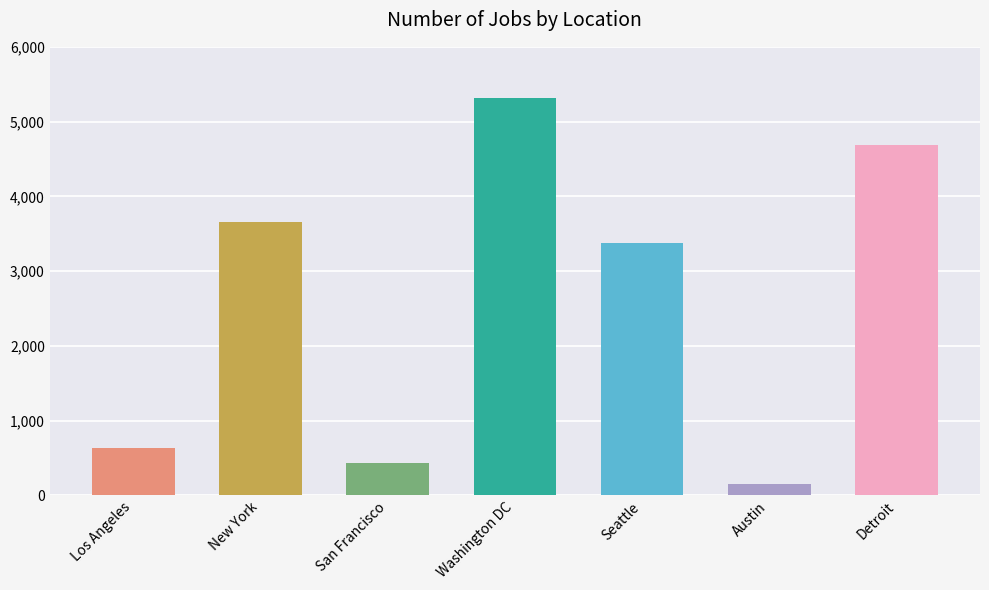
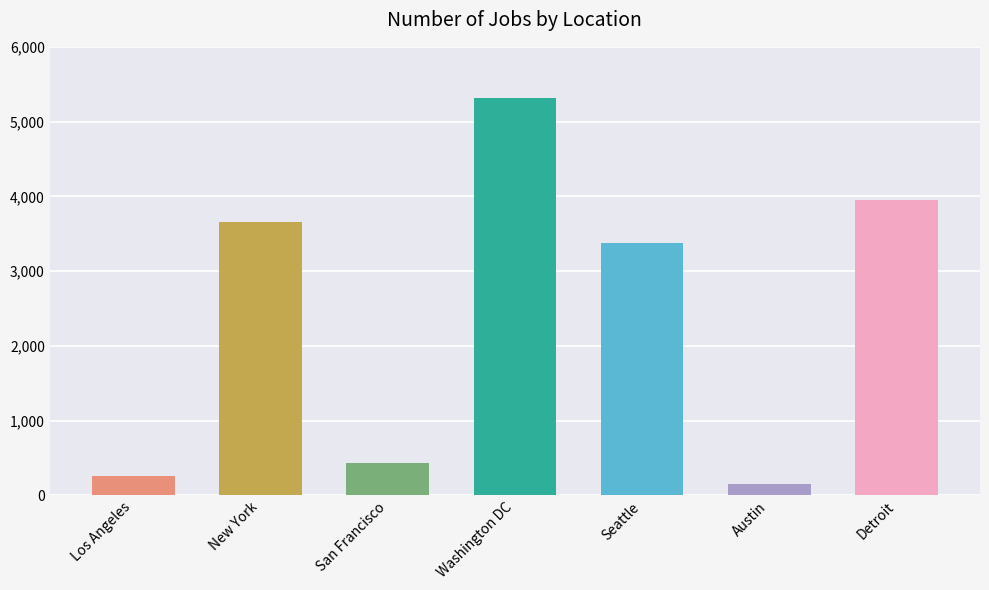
Los Angeles: 600 -> 300
Detroit: 4,700 -> 3,900
